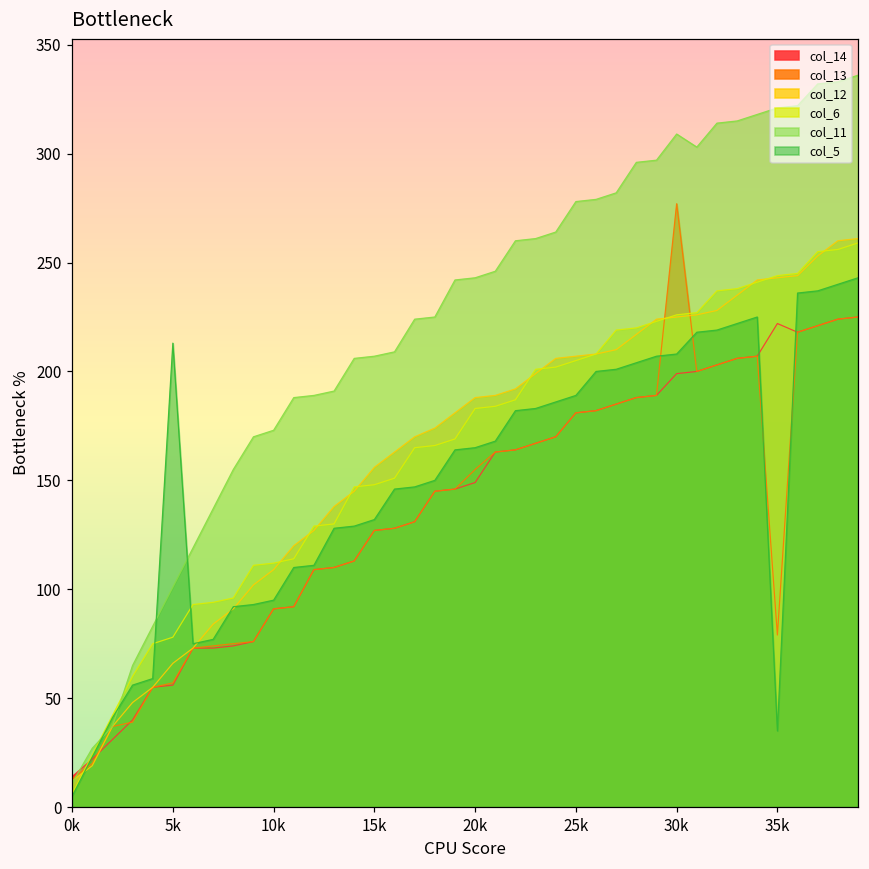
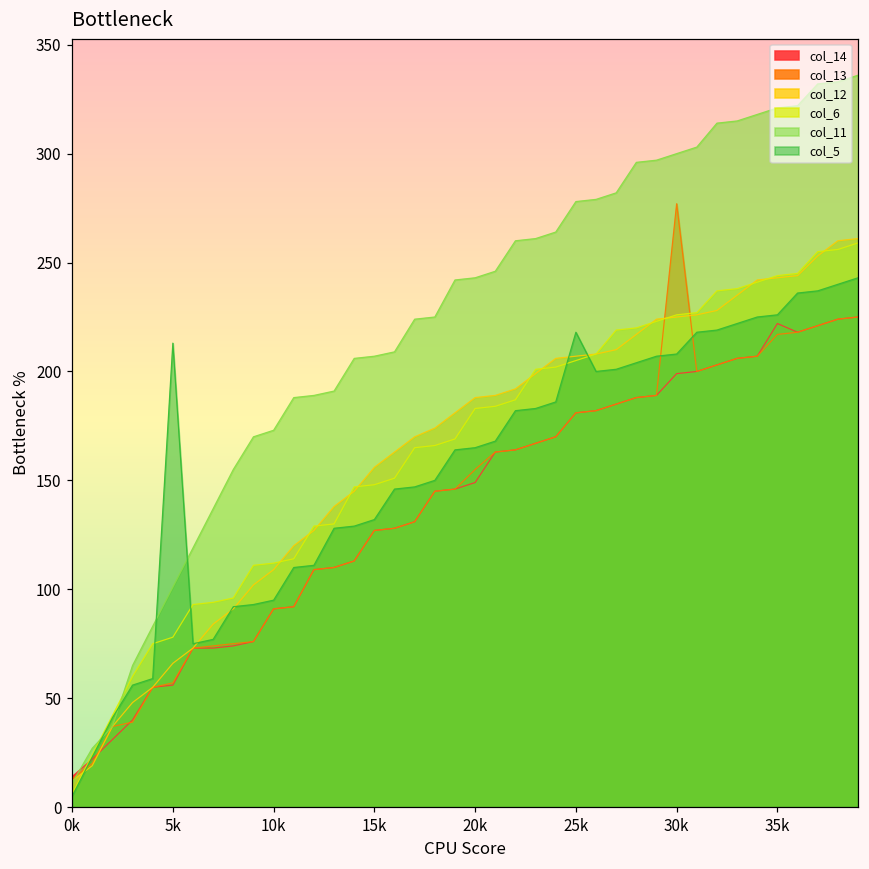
col_5, 25k: 189 -> 218
col_11, 30k: 309 -> 300
col_13, 35k: 79 -> 217
col_5, 35k: 35 -> 226
